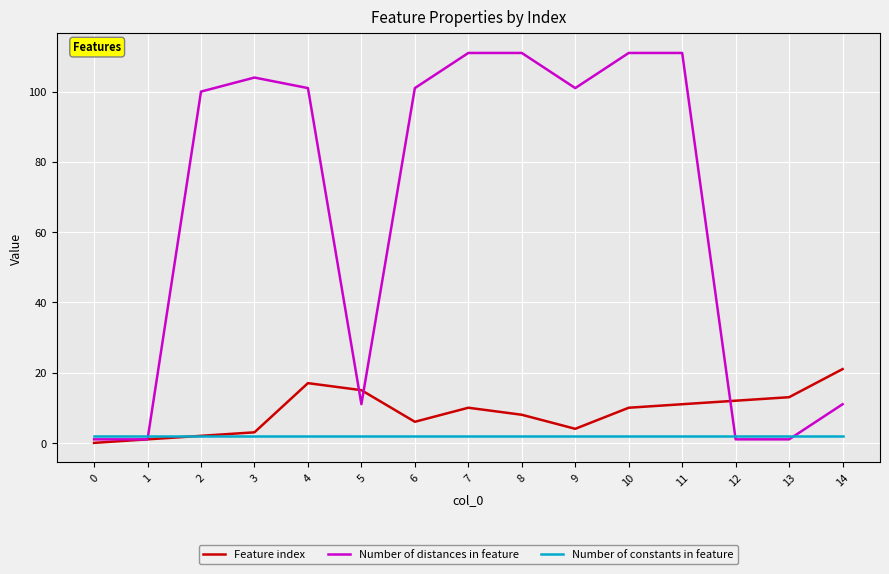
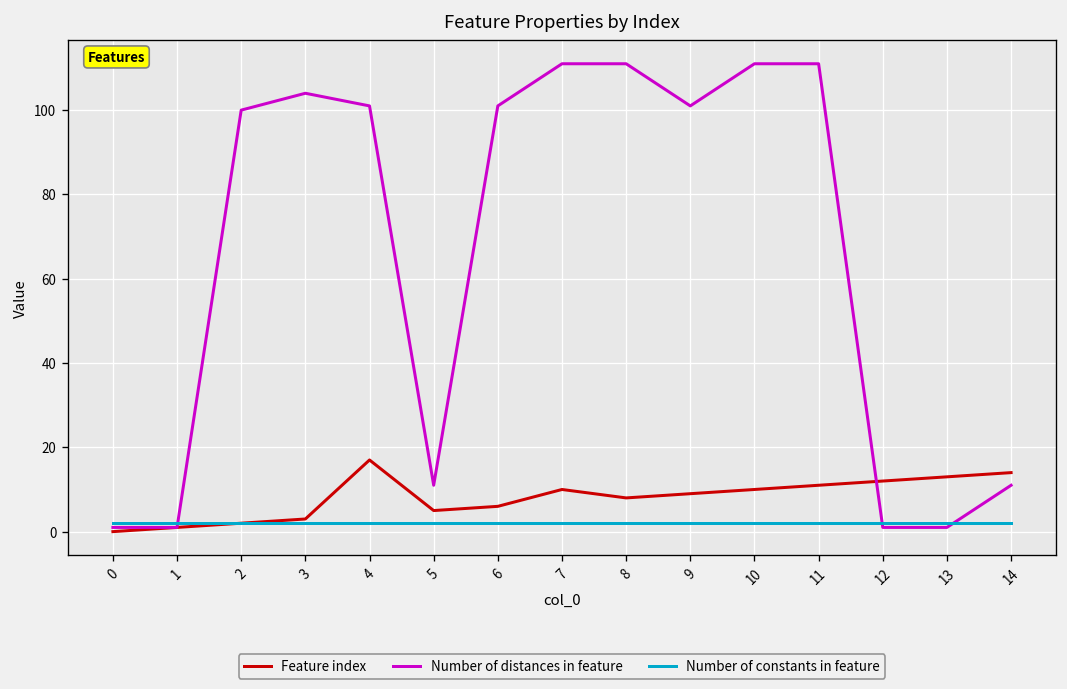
Feature index, 5: 15 -> 5
Feature index, 9: 4 -> 9
Feature index, 14: 21 -> 14
